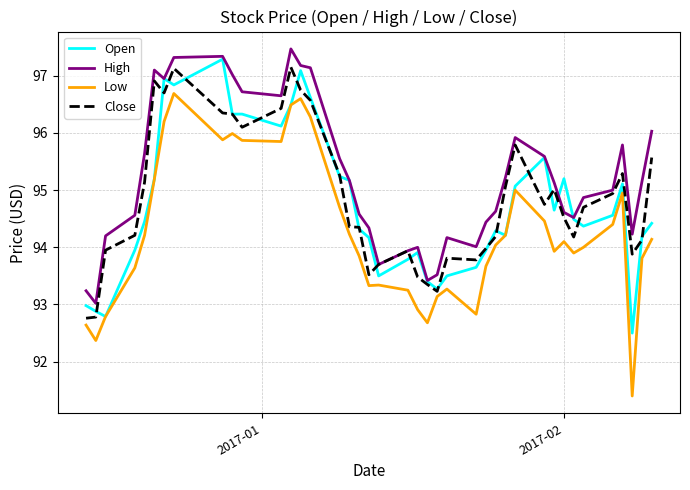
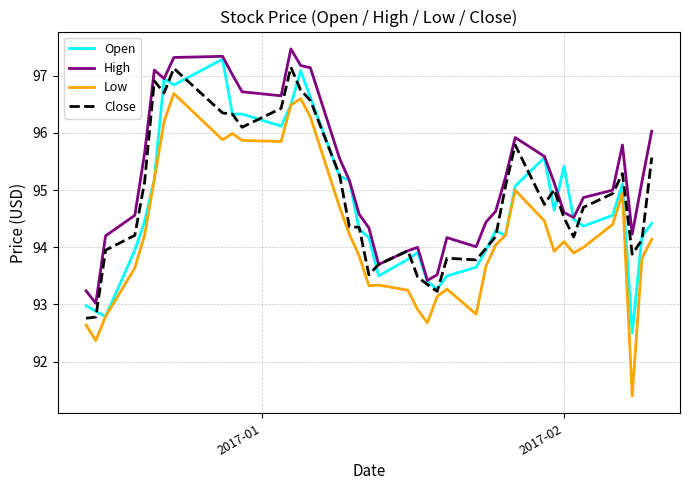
Open, 2017-02: 95.2 -> 95.4
